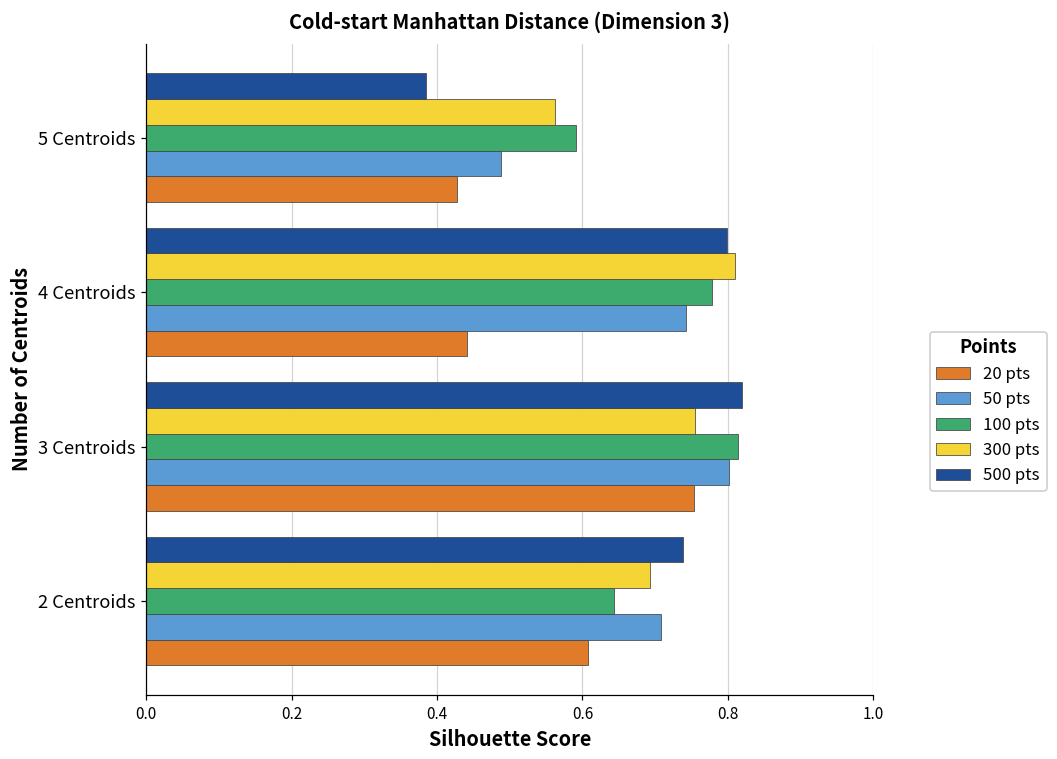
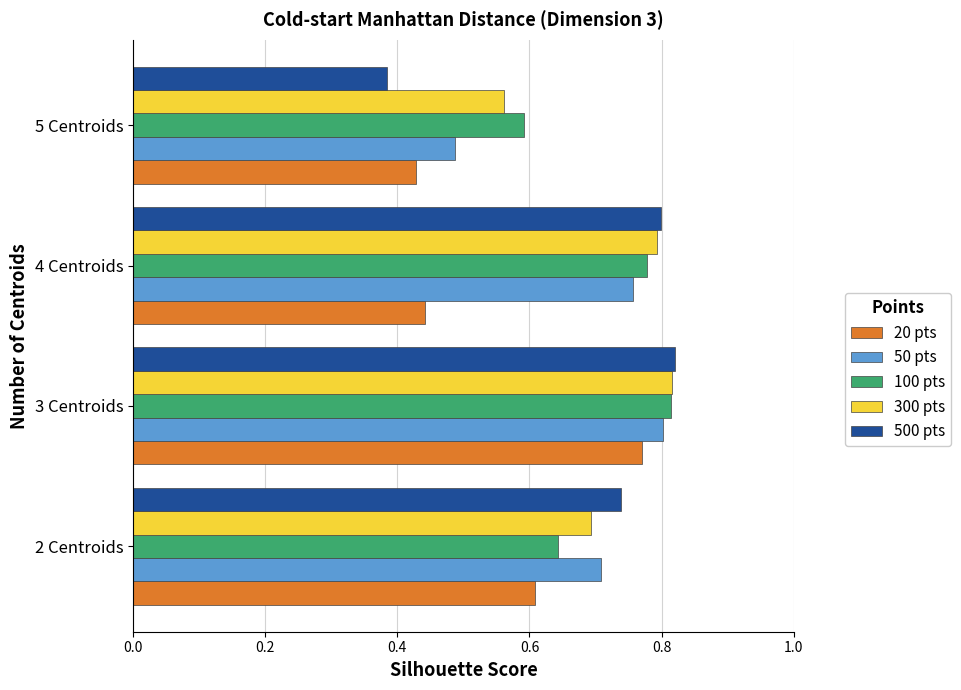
300 pts, 4 Centroids: 0.81 -> 0.79
50 pts, 4 Centroids: 0.74 -> 0.76
300 pts, 3 Centroids: 0.75 -> 0.82
20 pts, 3 Centroids: 0.75 -> 0.77
